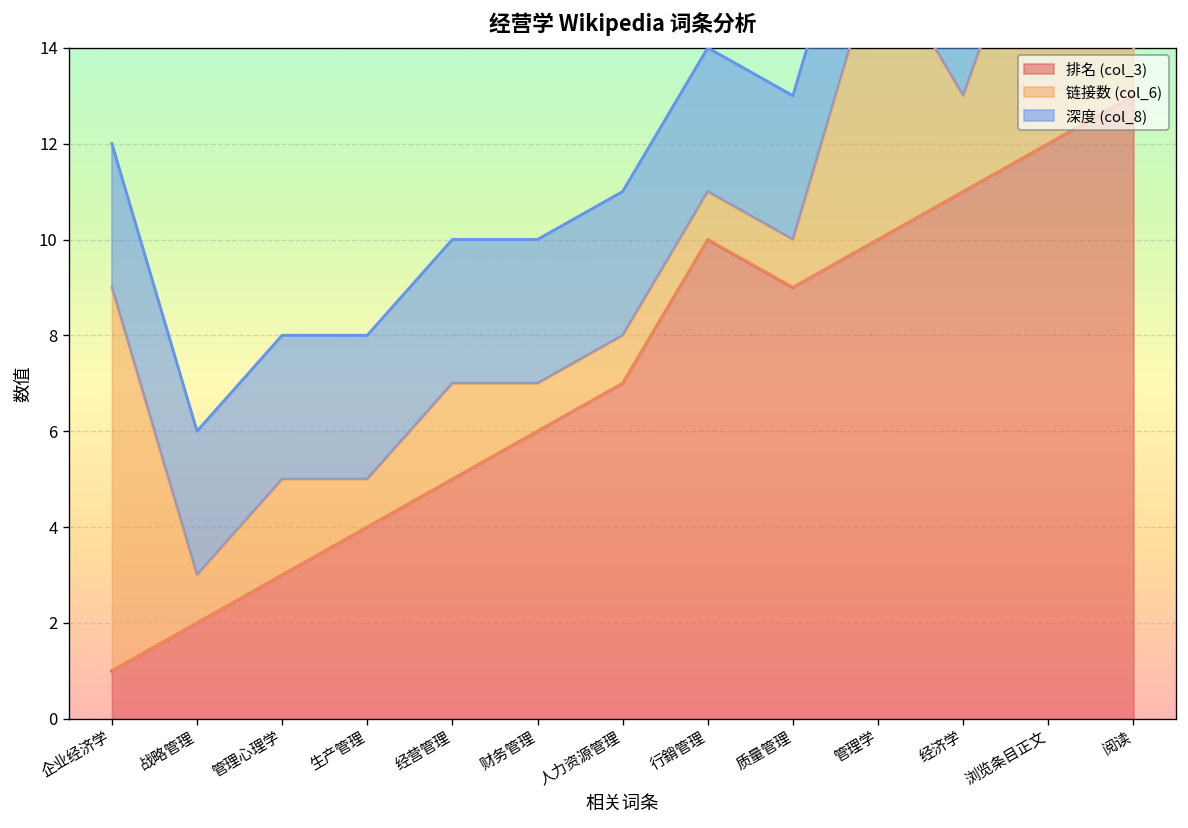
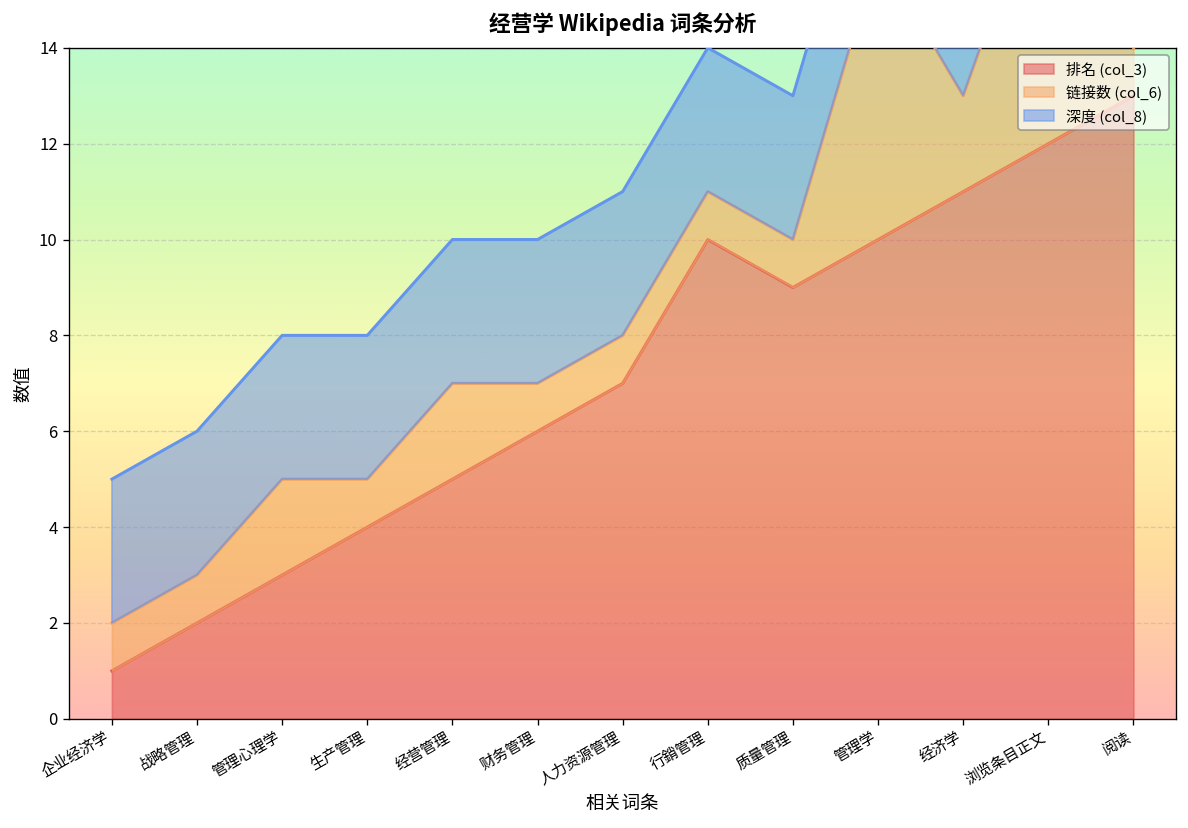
链接数 (col_6), 企业经济学: 8 -> 1
